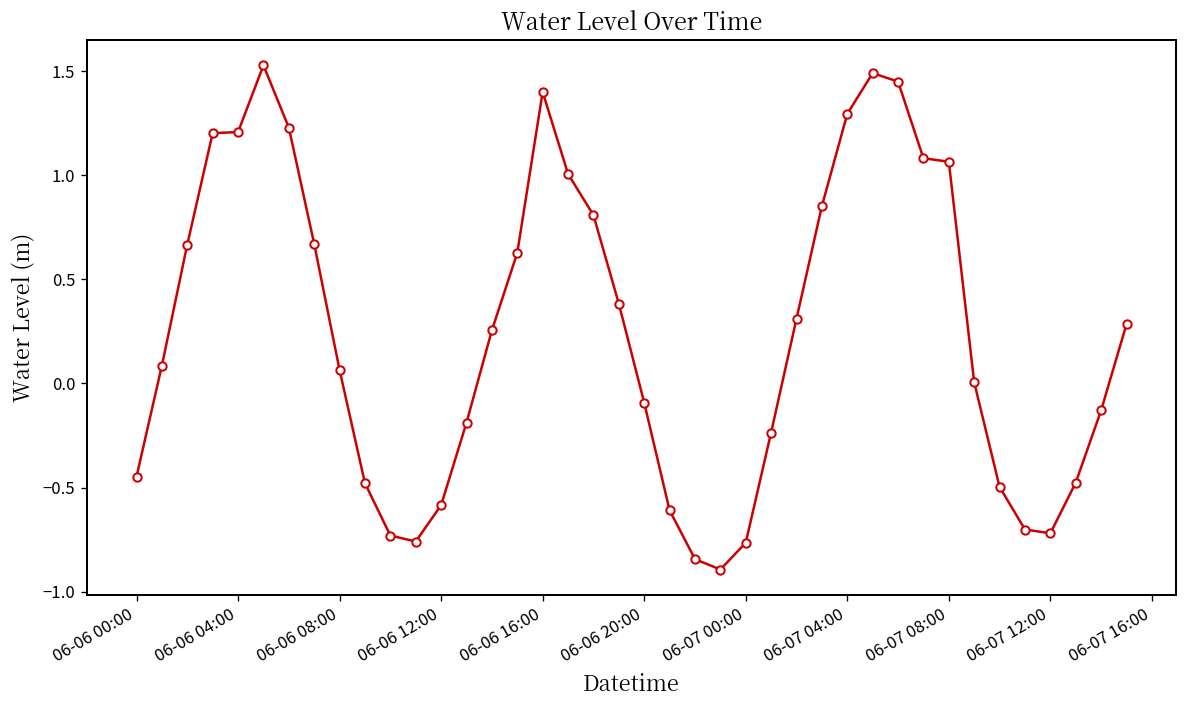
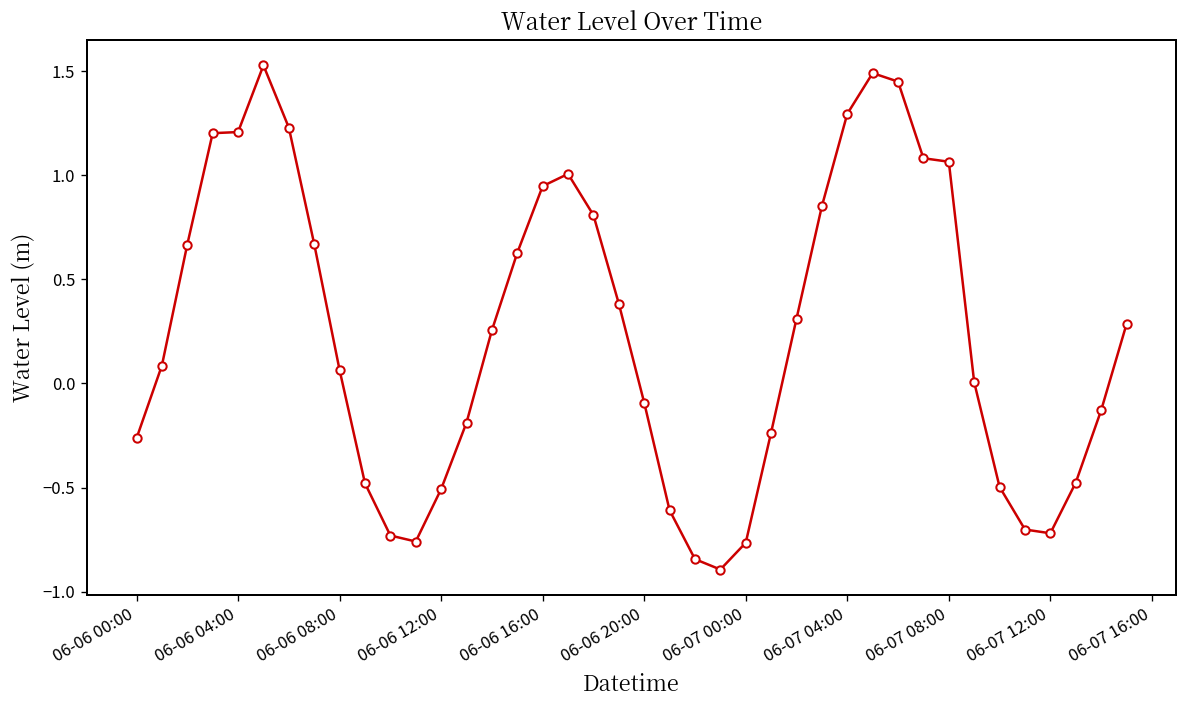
06-06 00:00: -0.45 -> -0.26
06-06 12:00: -0.58 -> -0.51
06-06 16:00: 1.40 -> 0.95
